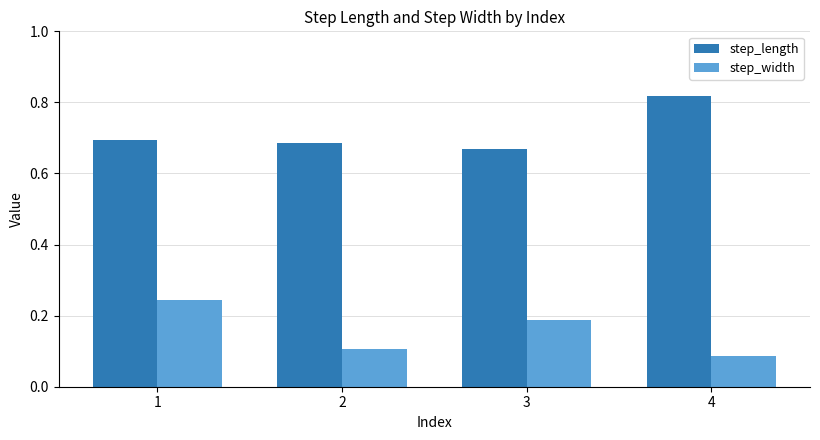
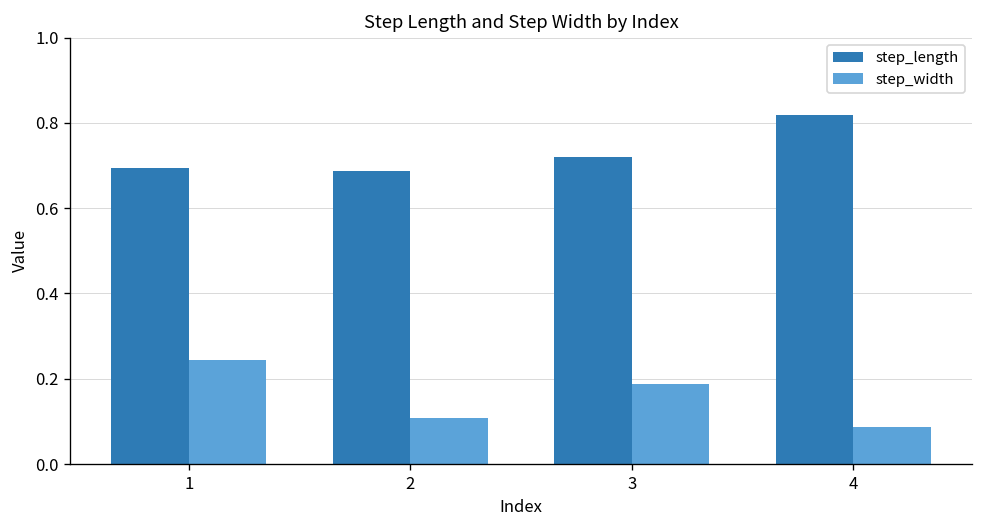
step_length, 3: 0.67 -> 0.72
